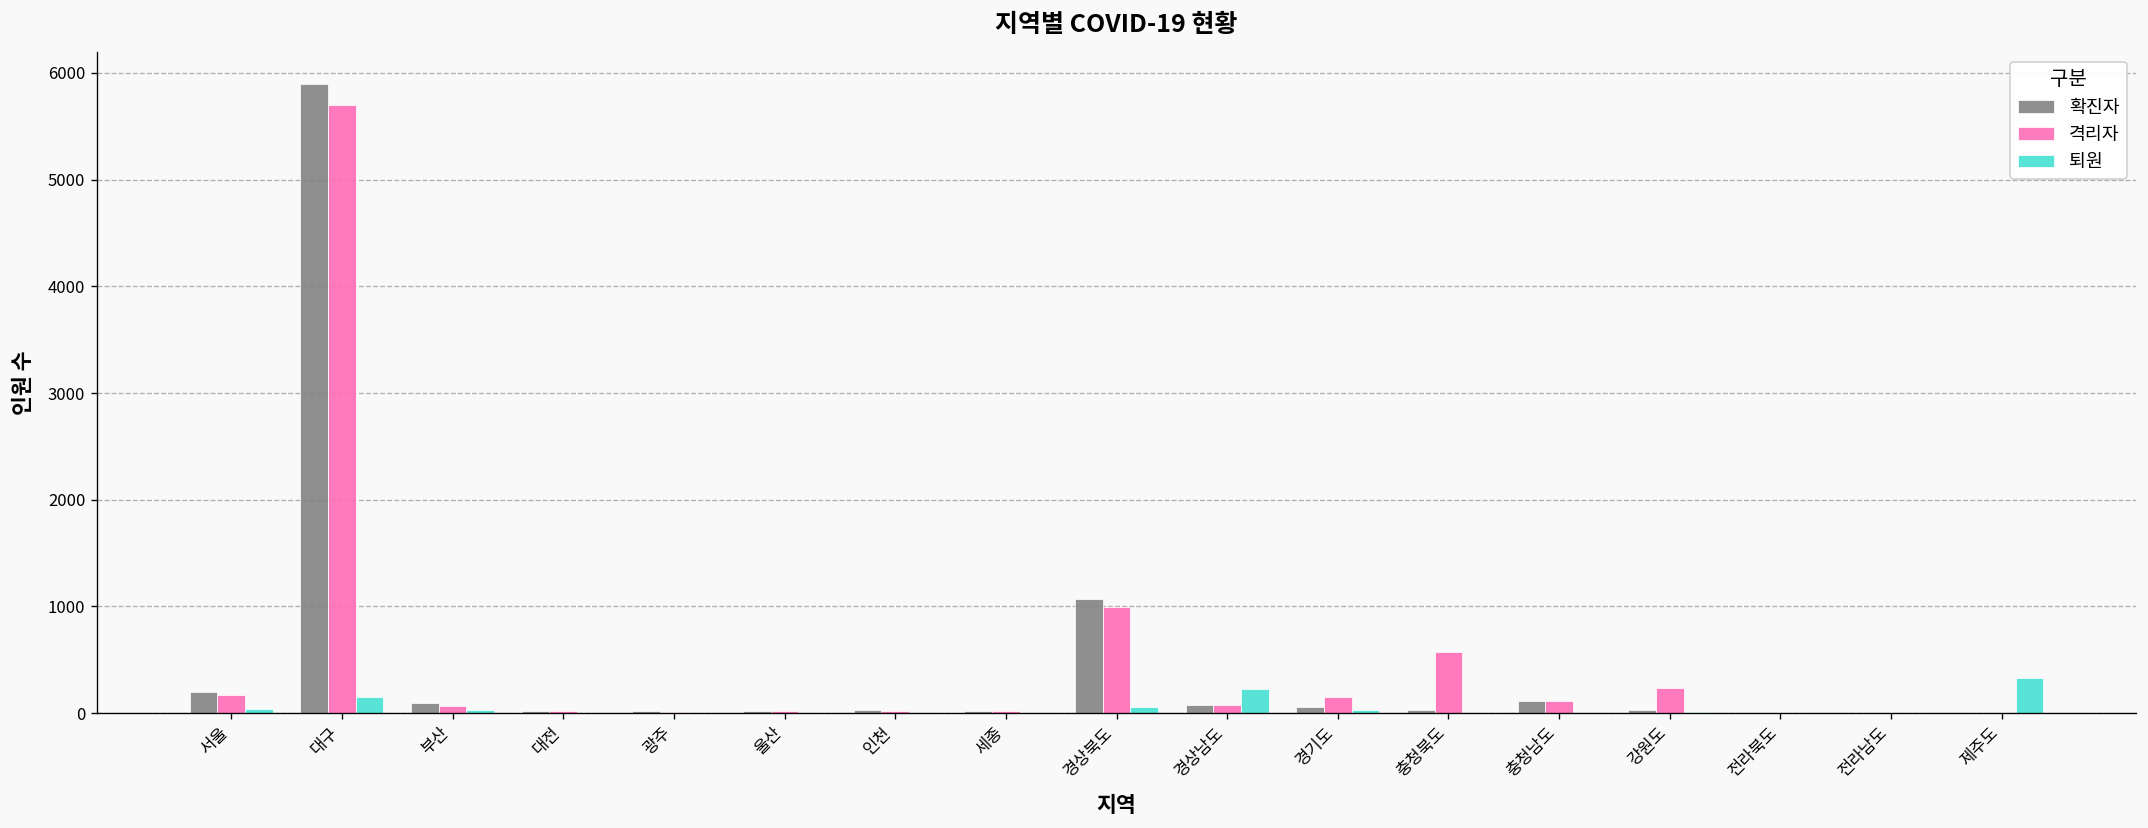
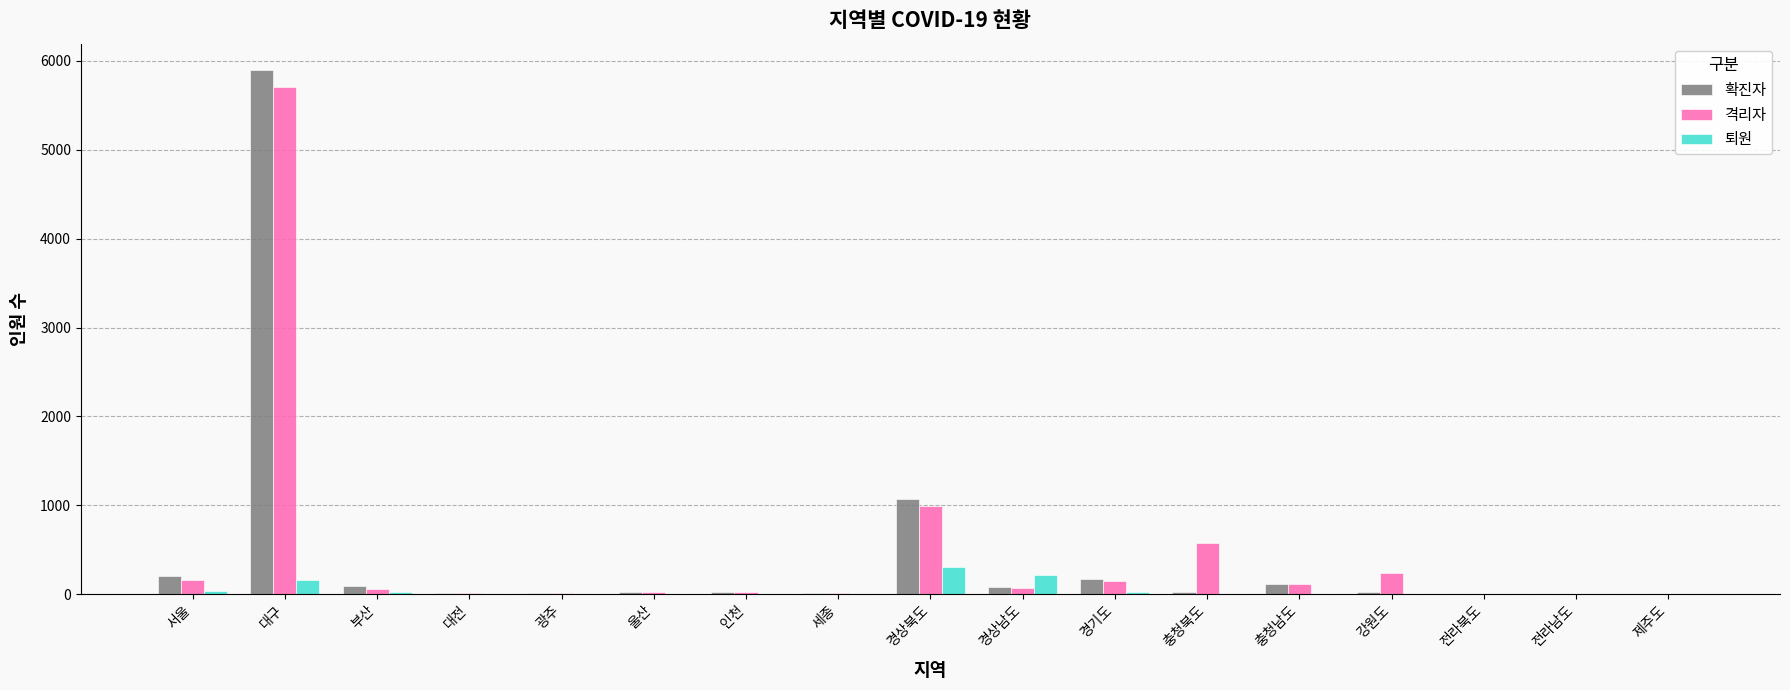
퇴원, 경상북도: 100 -> 300
확진자, 경기도: 100 -> 200
퇴원, 제주도: 300 -> 0
